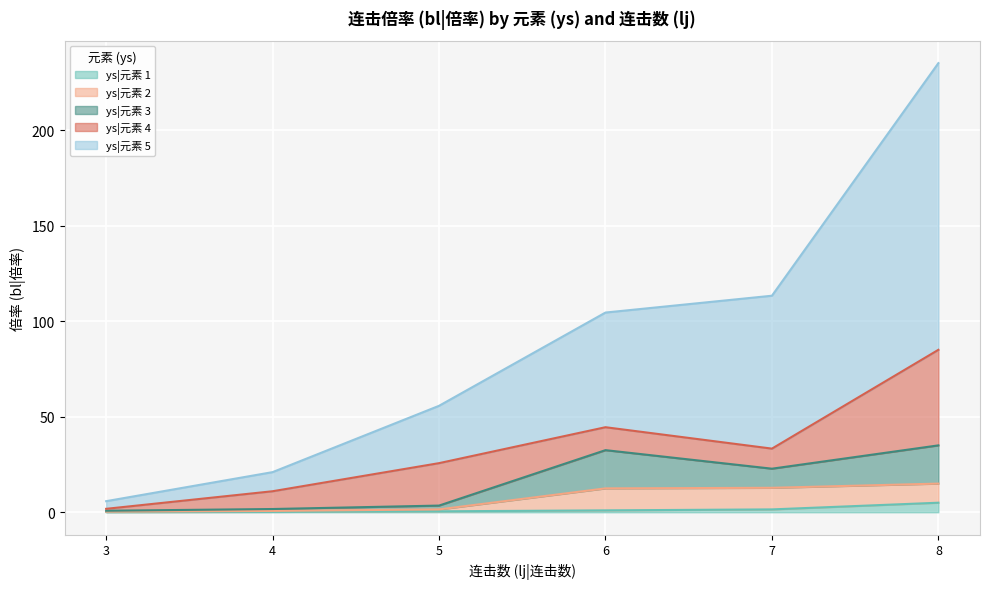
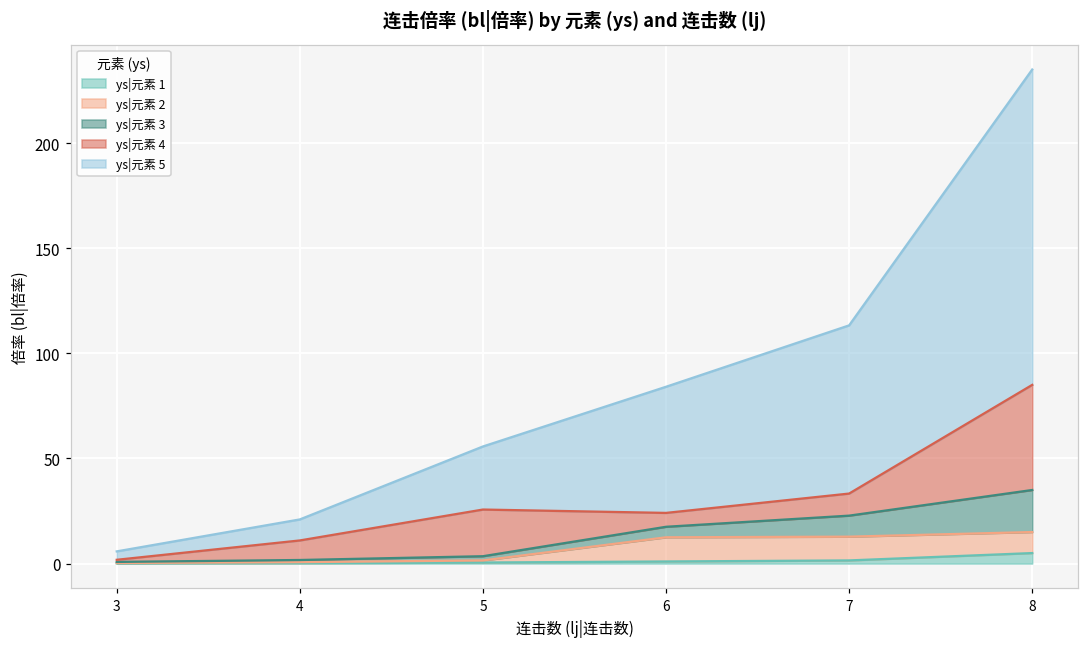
ys|元素 3, 6: 20 -> 5
ys|元素 4, 6: 12 -> 7
